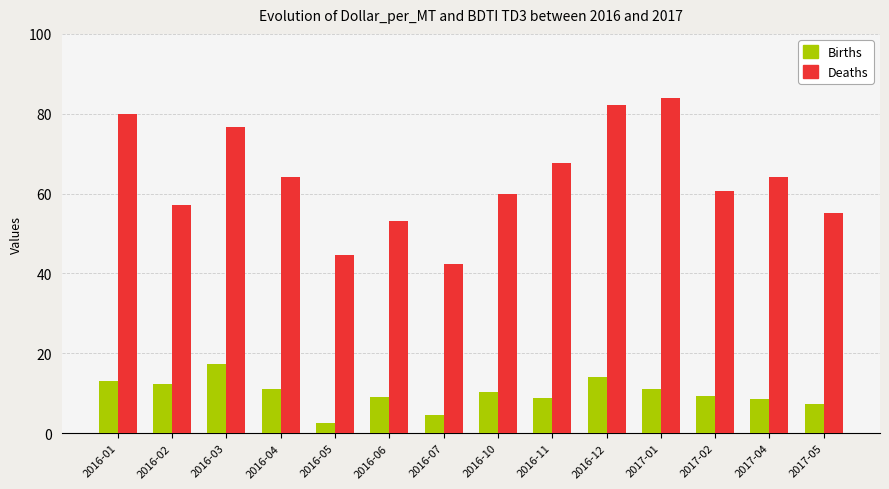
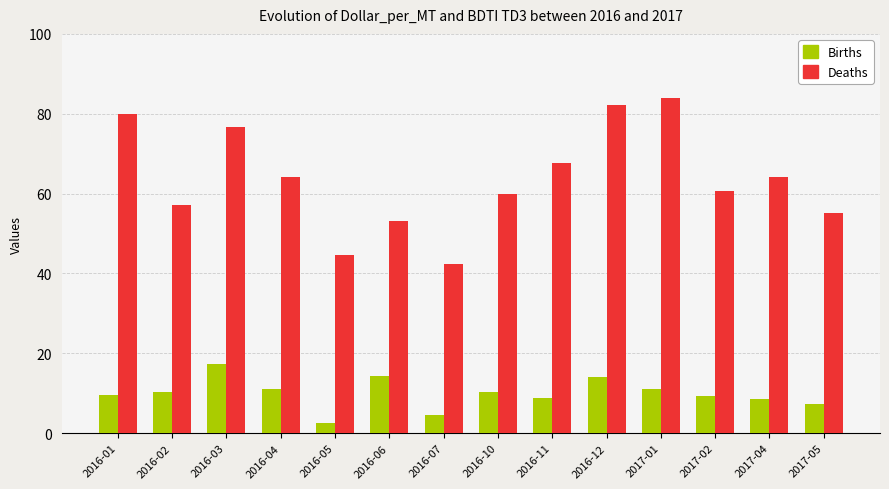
Births, 2016-01: 13 -> 10
Births, 2016-02: 12 -> 10
Births, 2016-06: 9 -> 14
